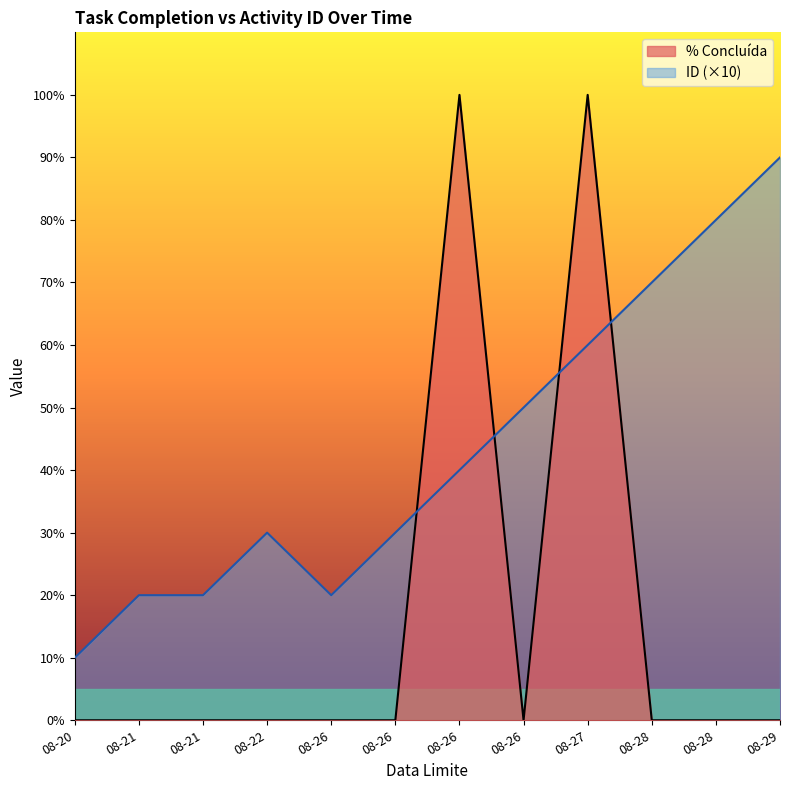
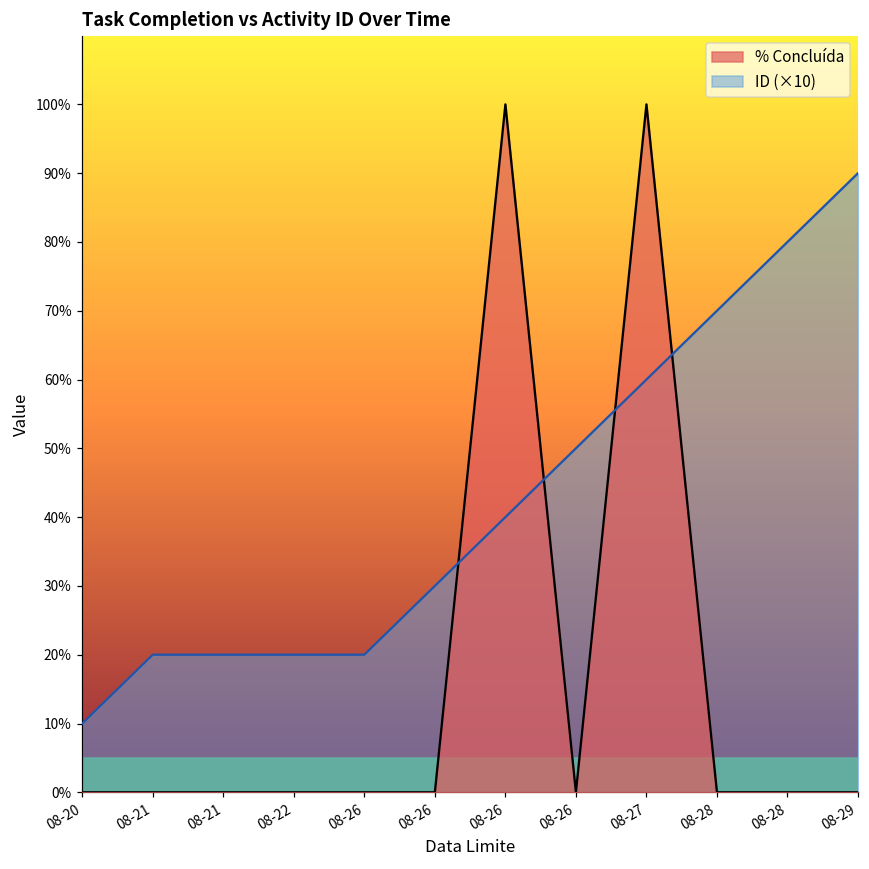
ID (×10), 08-22: 30% -> 20%
